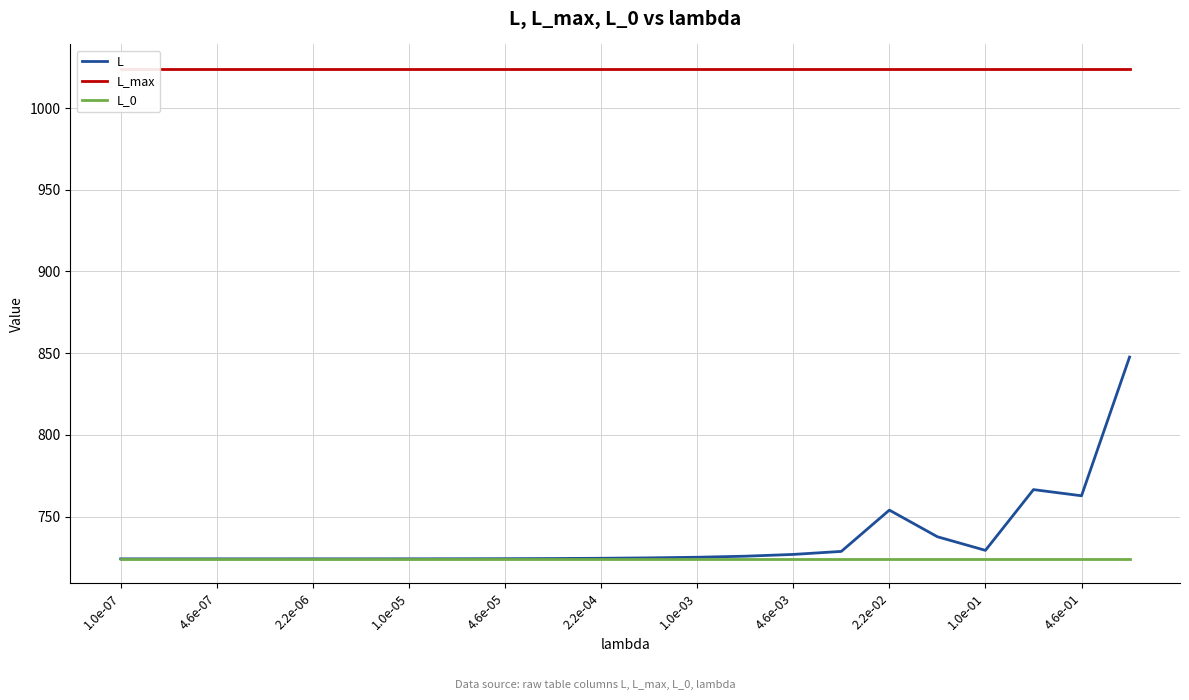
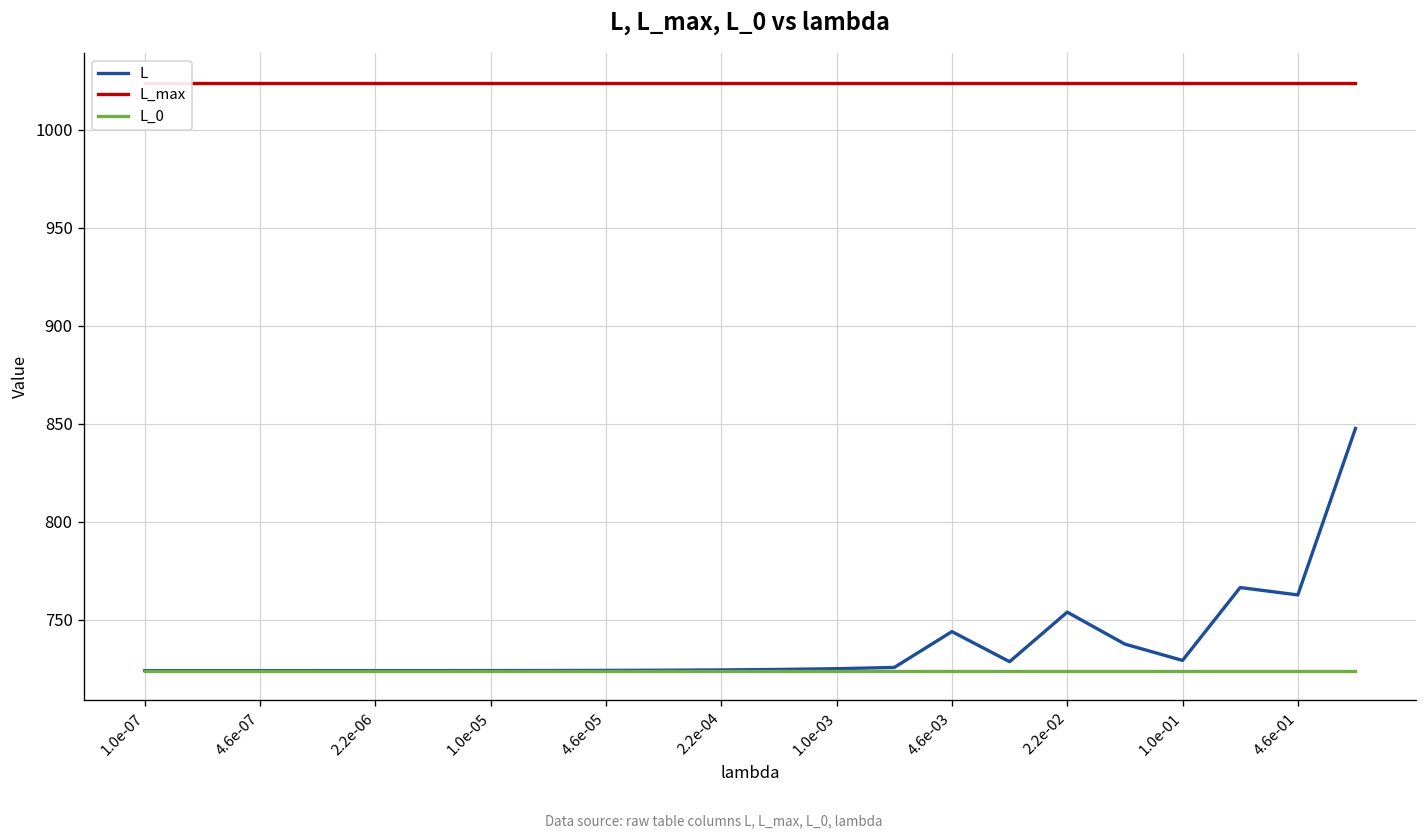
L, 4.6e-03: 727 -> 744
